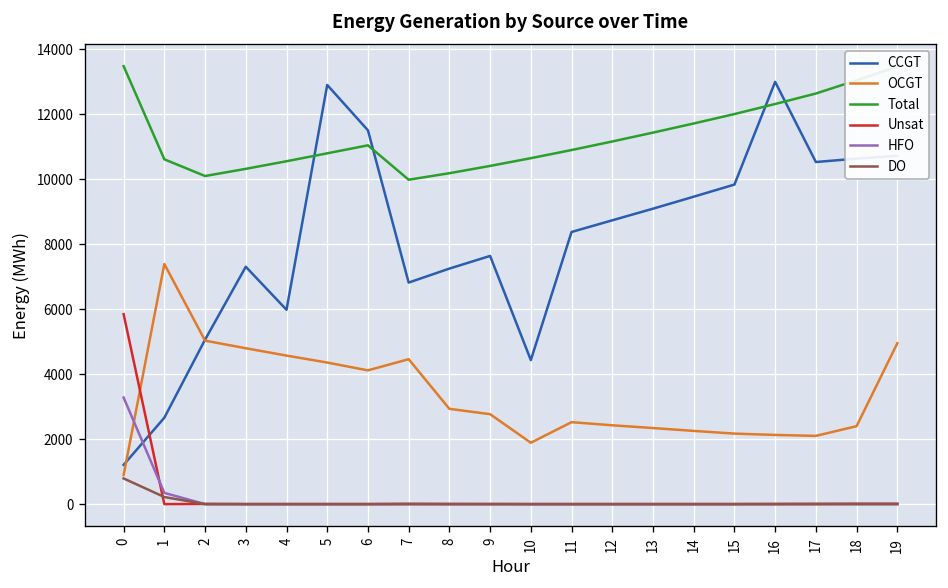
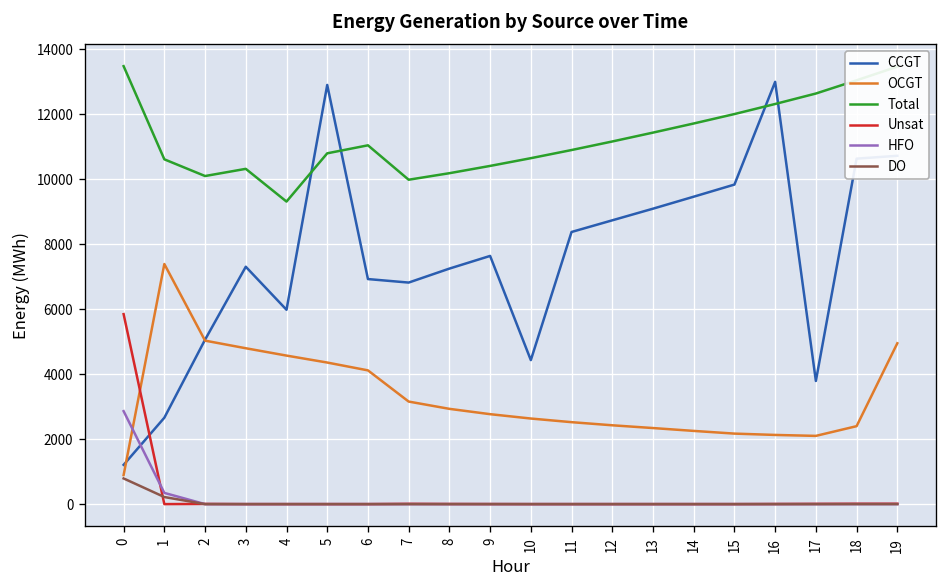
HFO, 0: 3300 -> 2900
Total, 4: 10600 -> 9300
CCGT, 6: 11500 -> 6900
OCGT, 7: 4500 -> 3200
OCGT, 10: 1900 -> 2600
CCGT, 17: 10500 -> 3800
